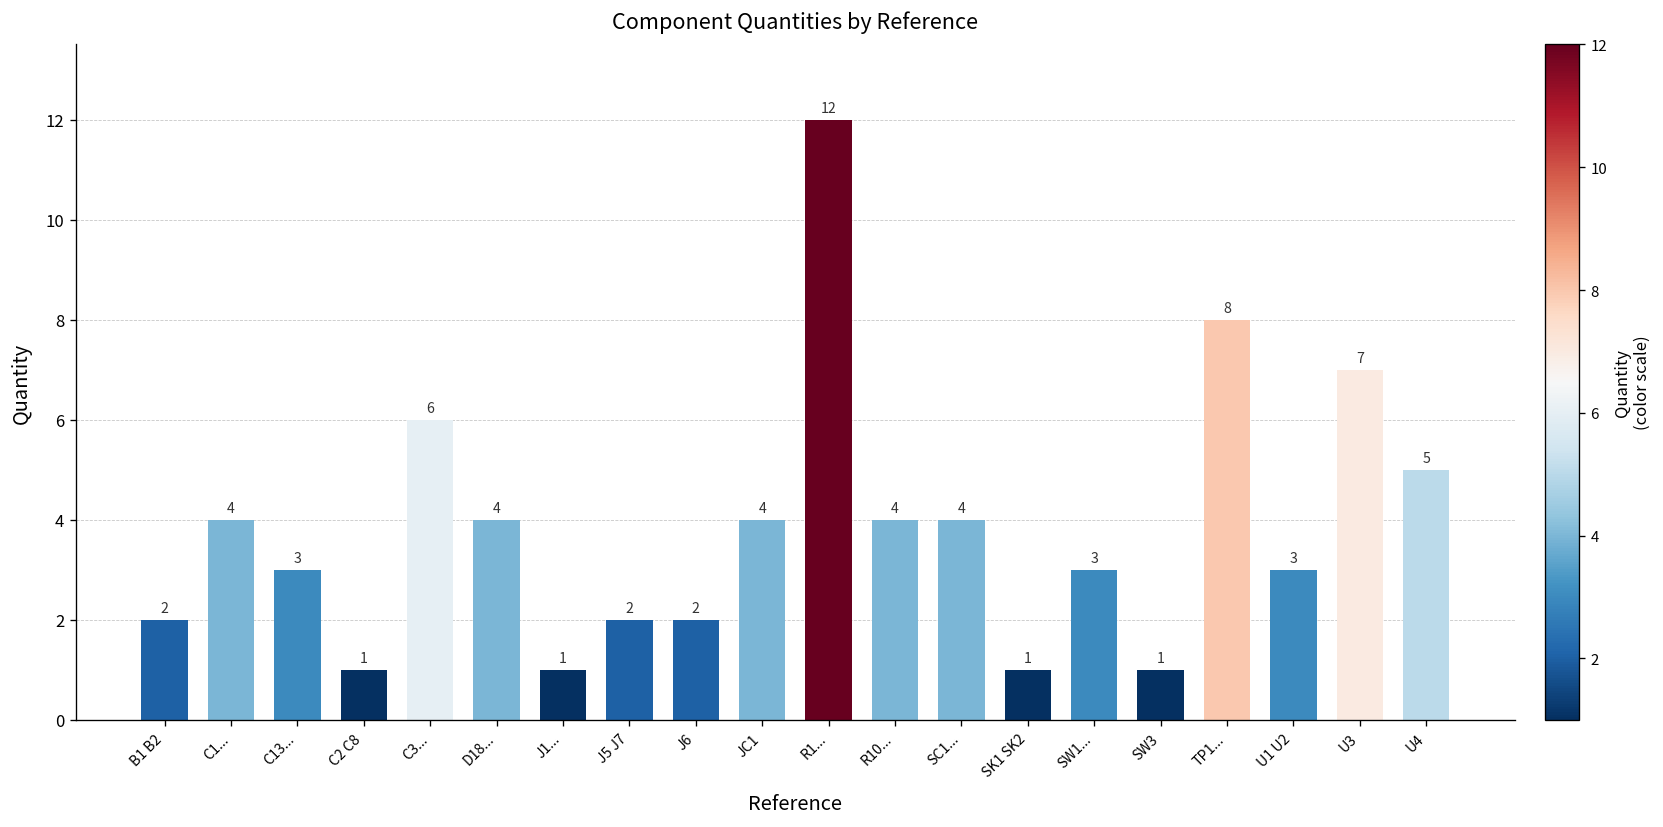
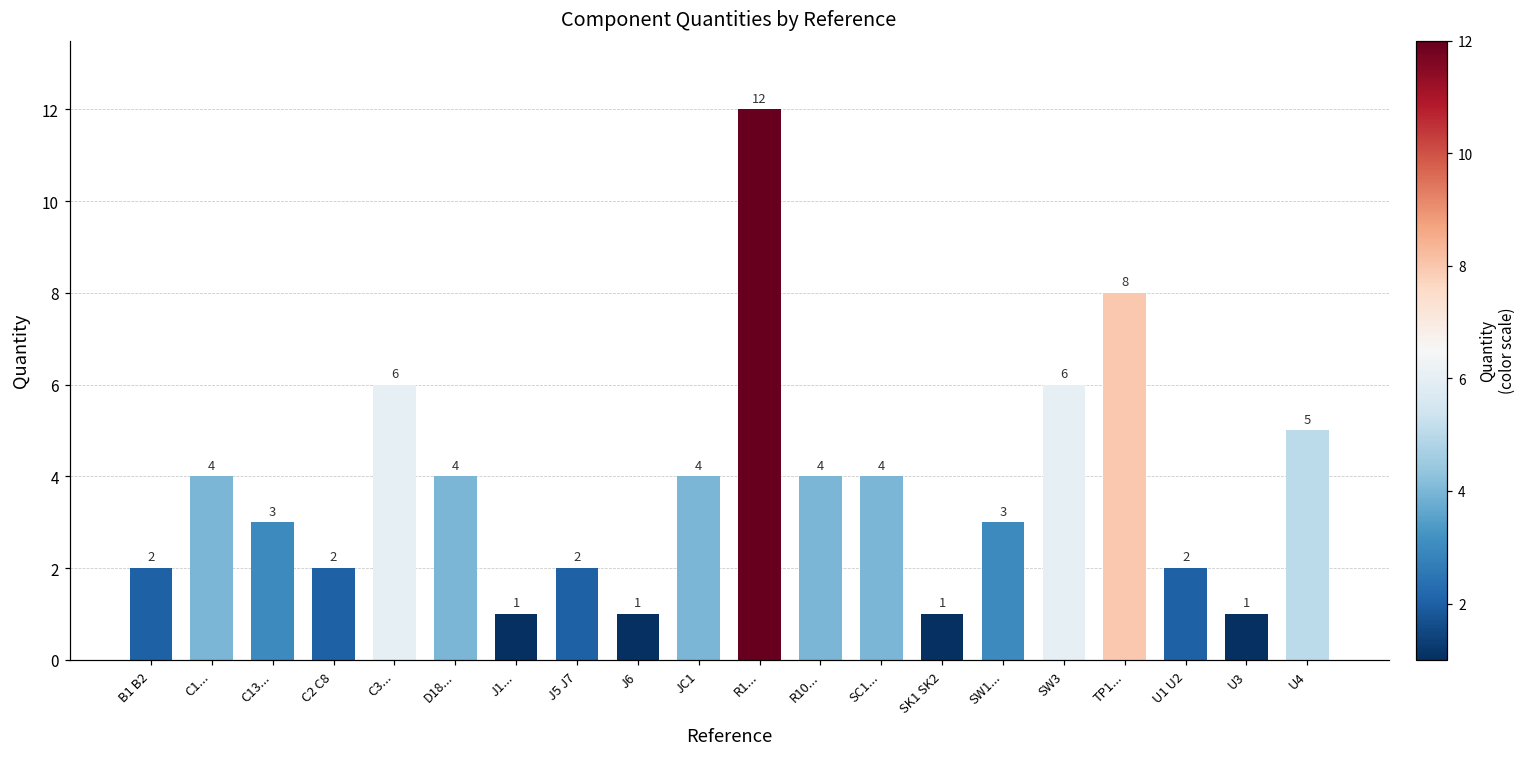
C2 C8: 1 -> 2
J6: 2 -> 1
SW3: 1 -> 6
U1 U2: 3 -> 2
U3: 7 -> 1
